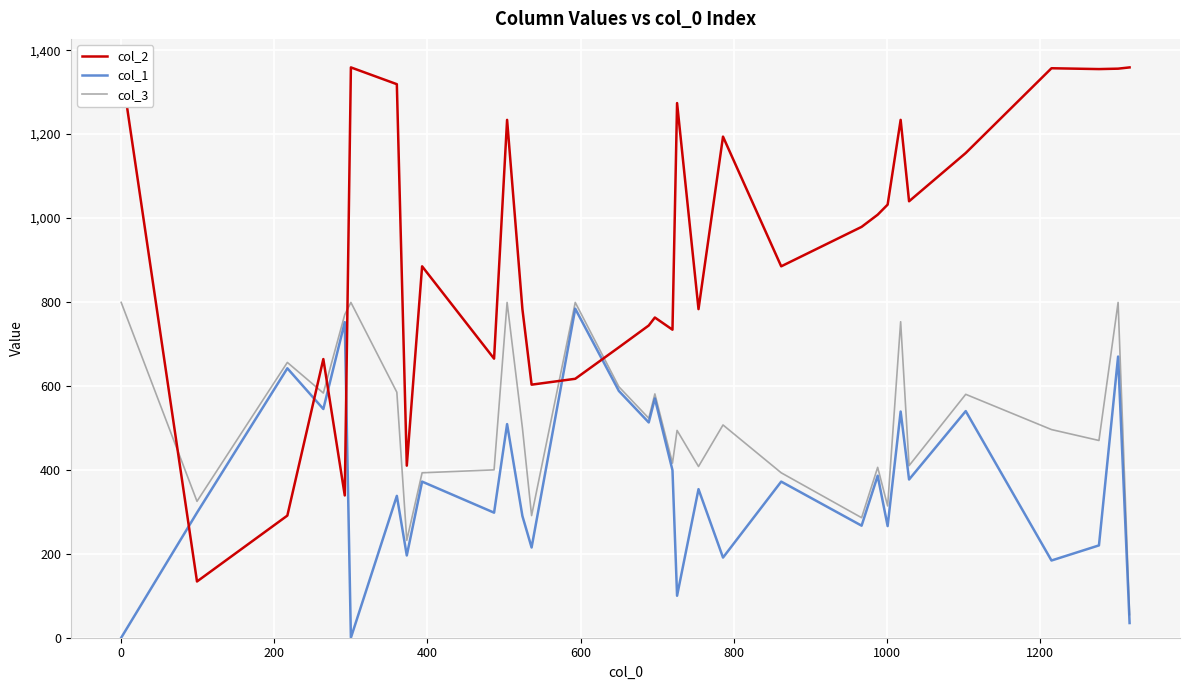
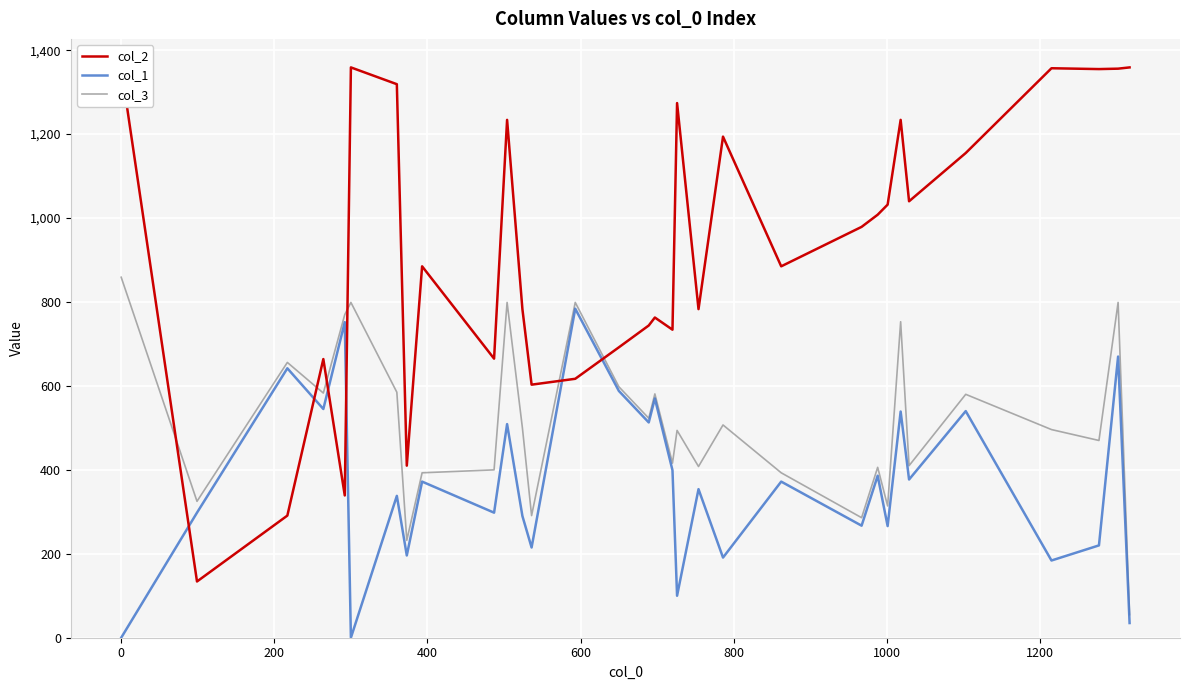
col_3, 0: 800 -> 860
